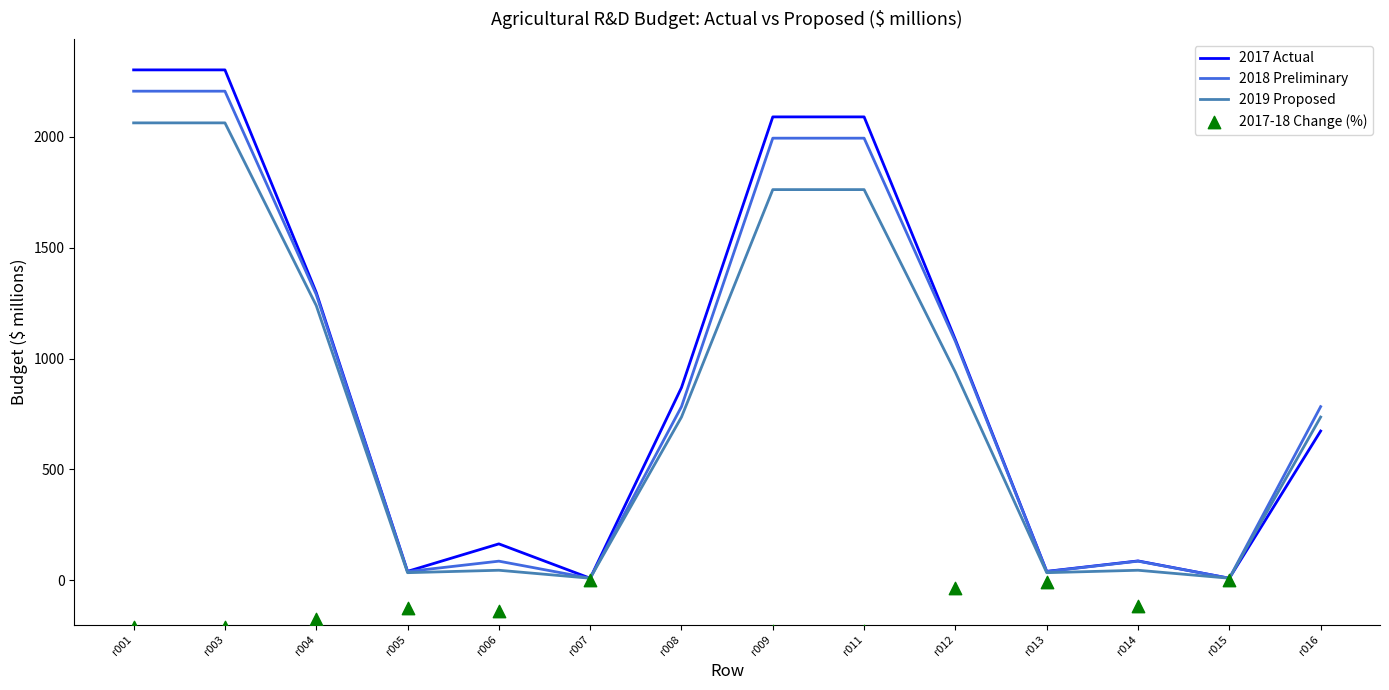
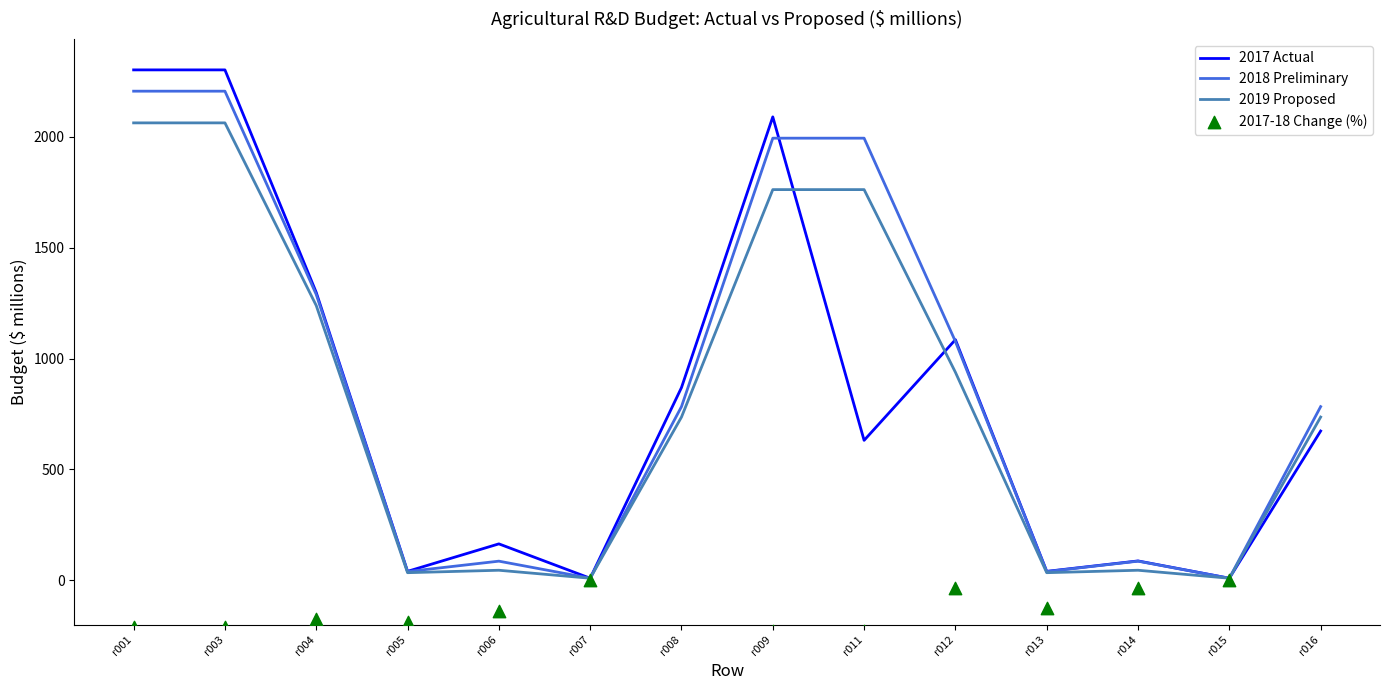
2017-18 Change (%), r005: -130 -> -190
2017 Actual, r011: 2090 -> 630
2017-18 Change (%), r013: -10 -> -130
2017-18 Change (%), r014: -110 -> -40
